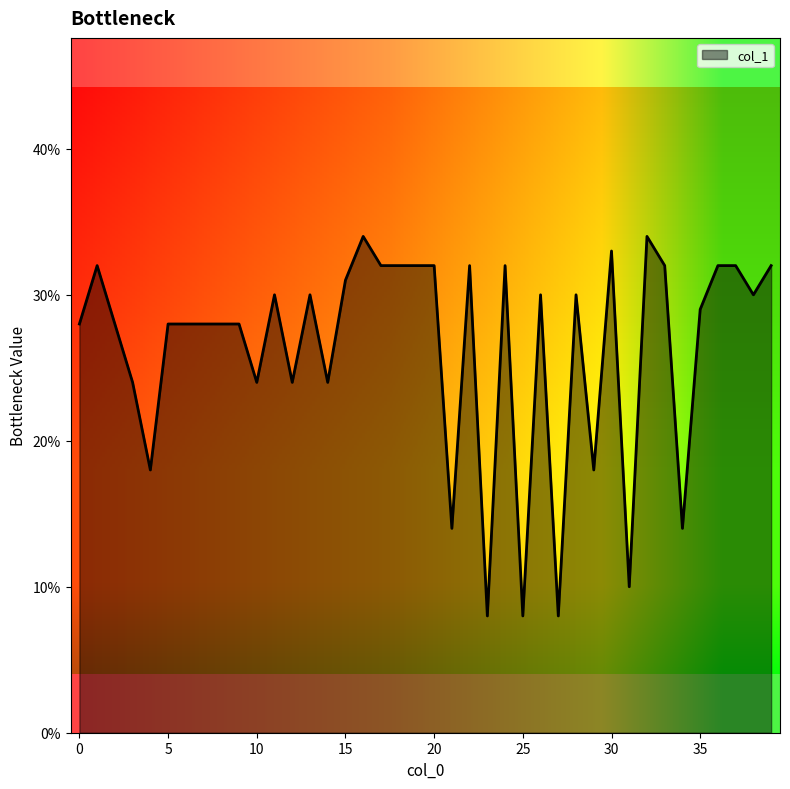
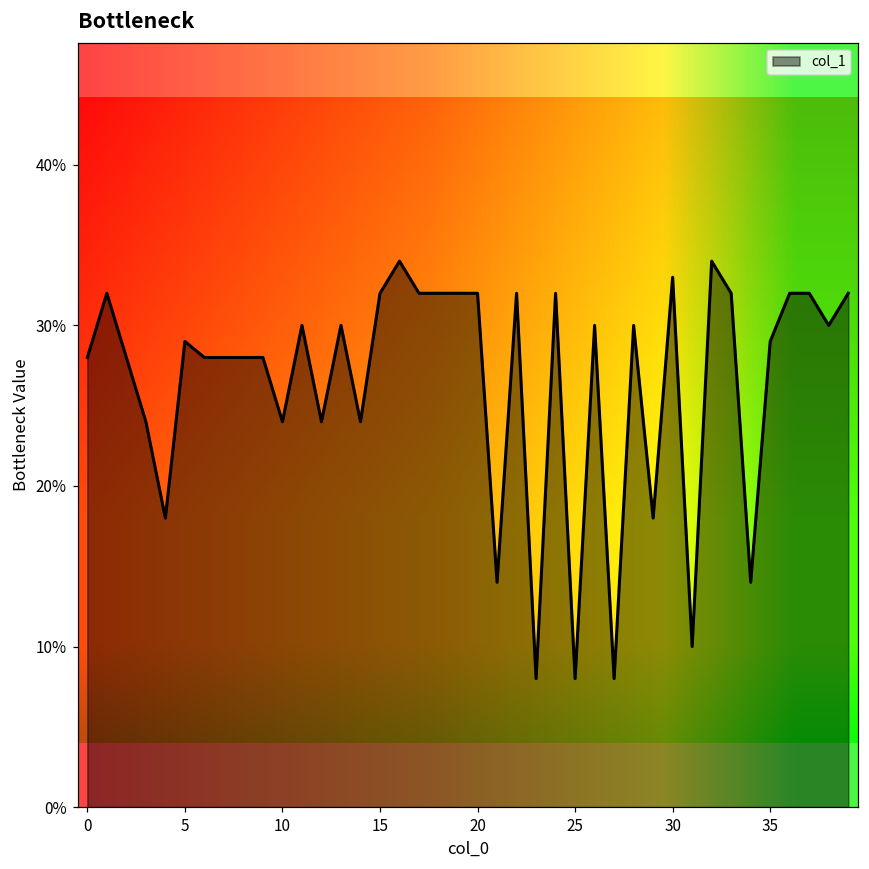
5: 28.0% -> 29.0%
15: 31.0% -> 32.0%
